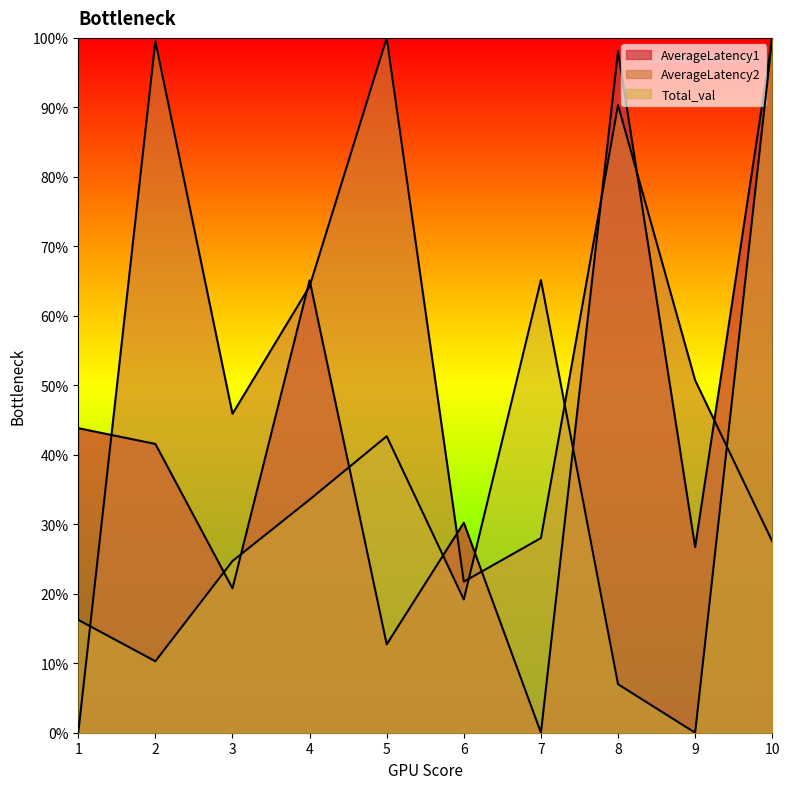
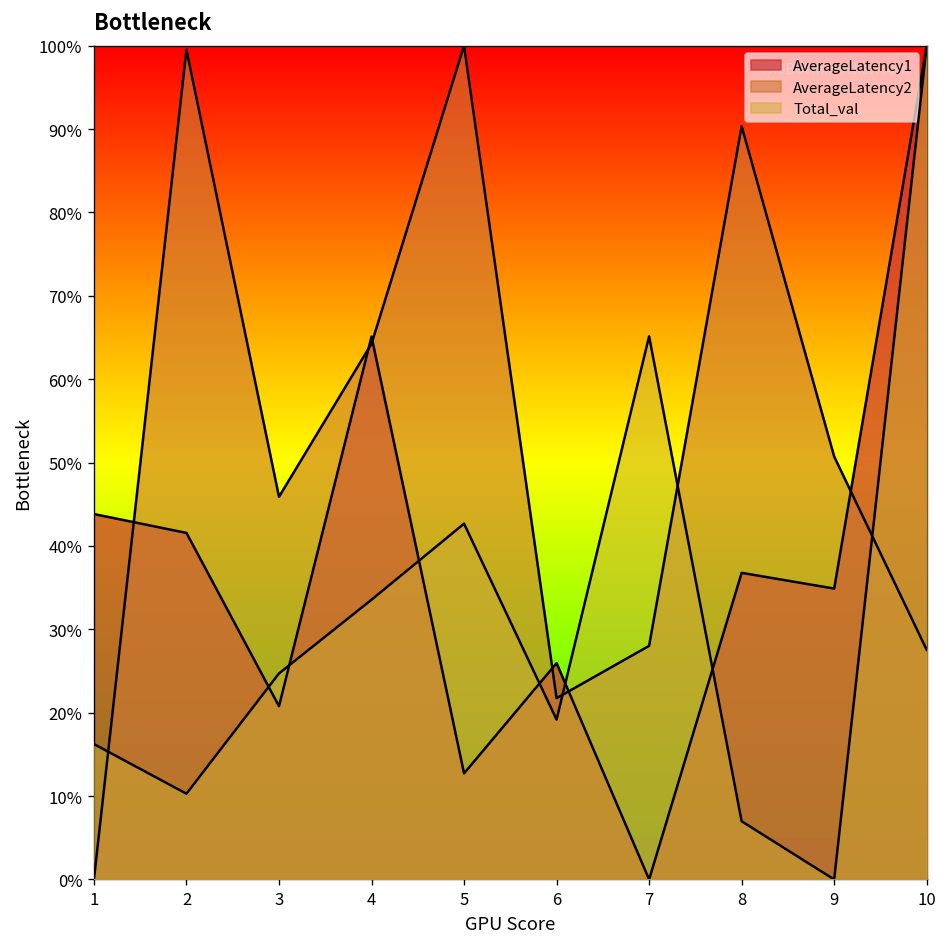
AverageLatency1, 6: 30% -> 26%
AverageLatency1, 8: 98% -> 37%
AverageLatency1, 9: 27% -> 35%
